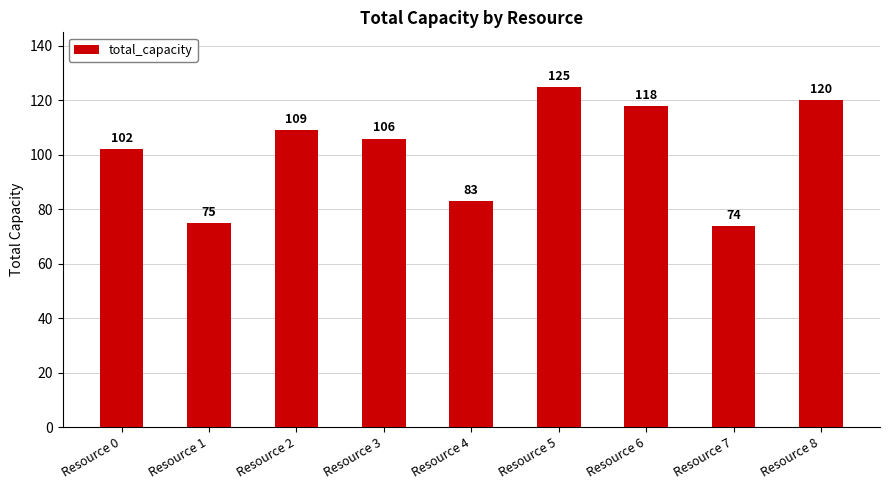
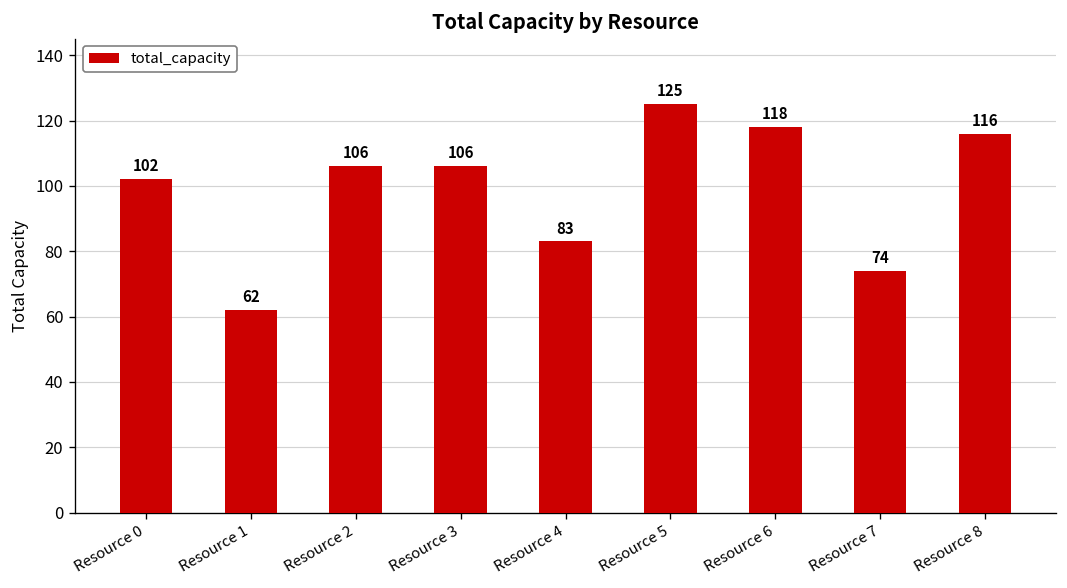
Resource 1: 75 -> 62
Resource 2: 109 -> 106
Resource 8: 120 -> 116
